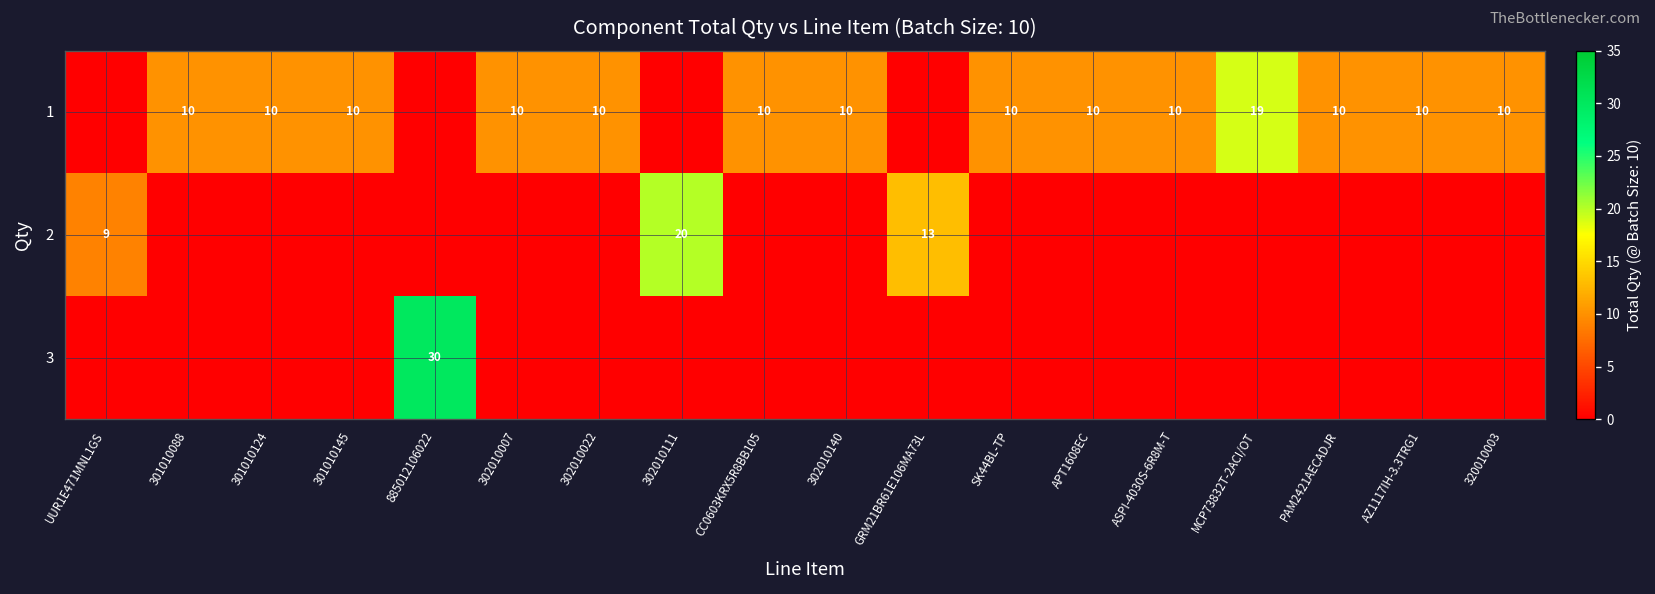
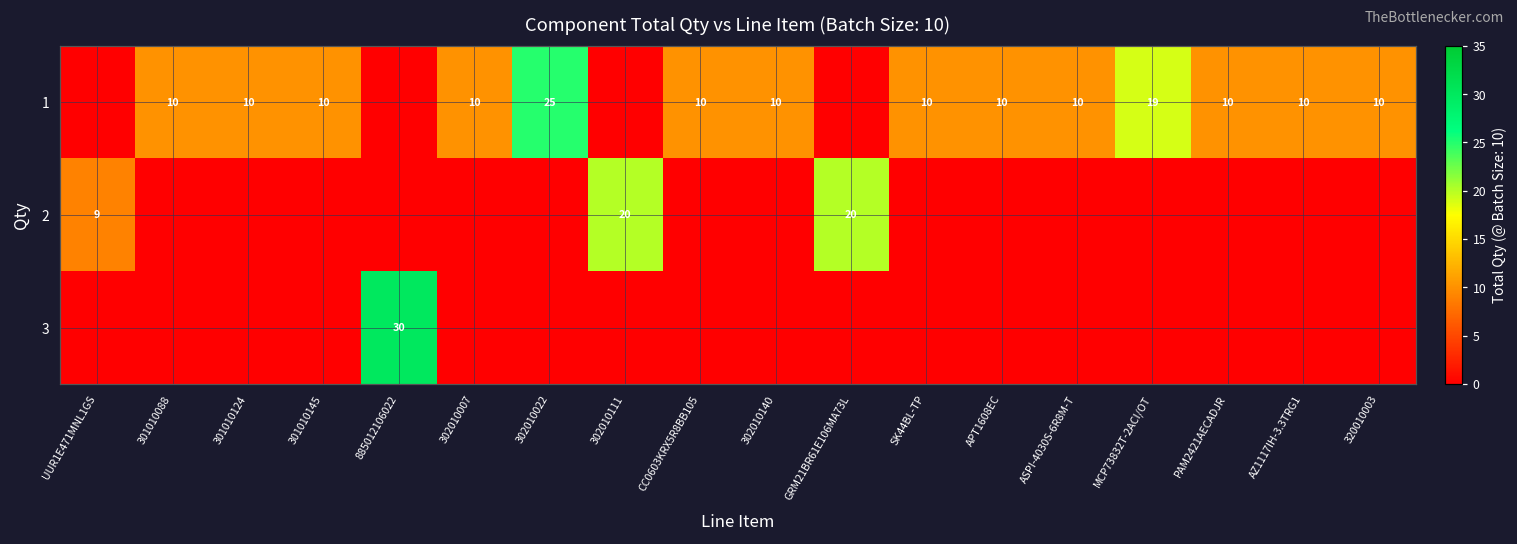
1, 302010022: 10 -> 25
2, GRM21BR61E106MA73L: 13 -> 20
